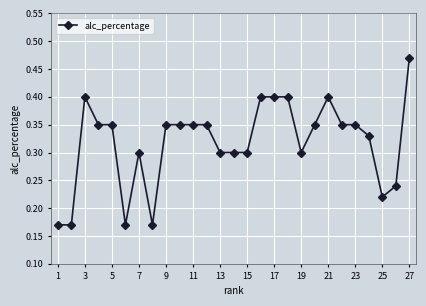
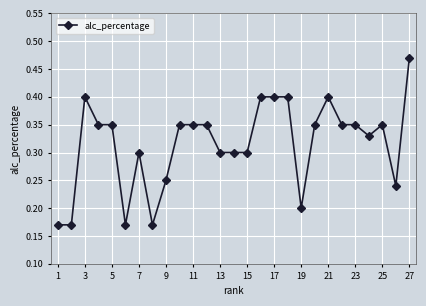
9: 0.35 -> 0.25
19: 0.3 -> 0.2
25: 0.22 -> 0.35
